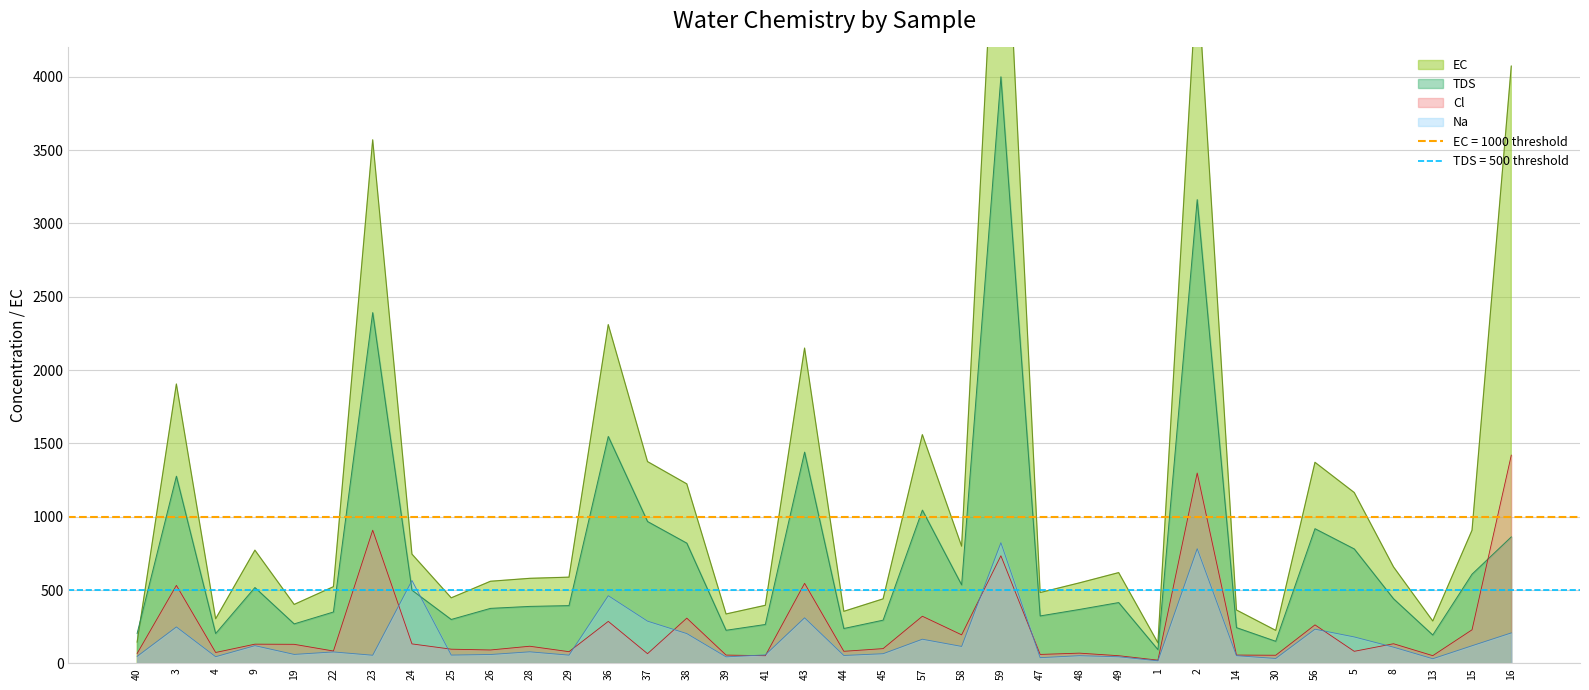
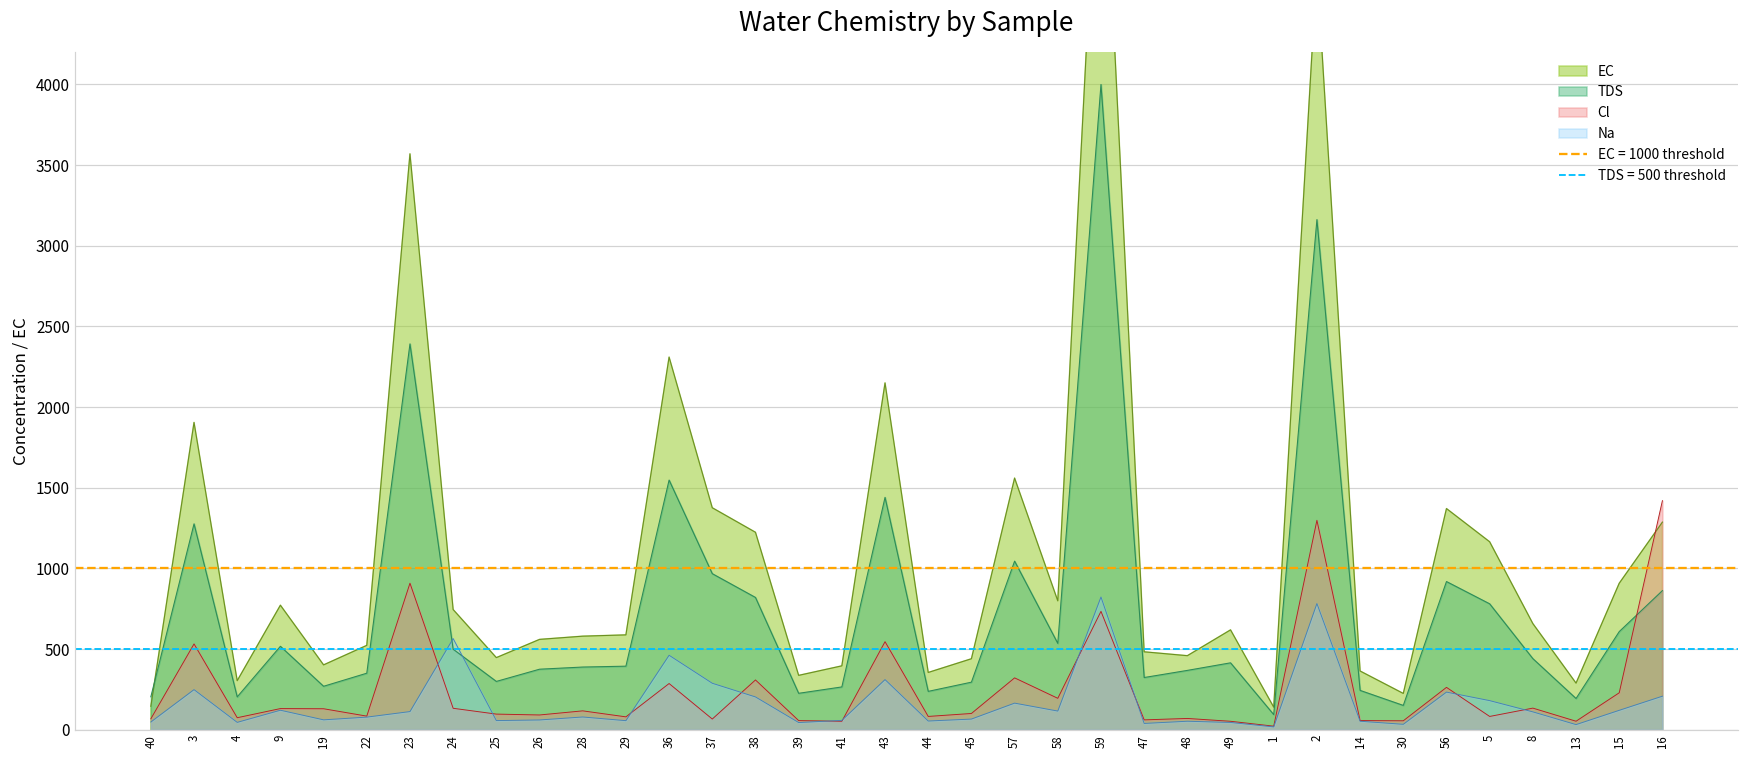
Na, 23: 60 -> 110
EC, 48: 550 -> 460
EC, 16: 4070 -> 1290
